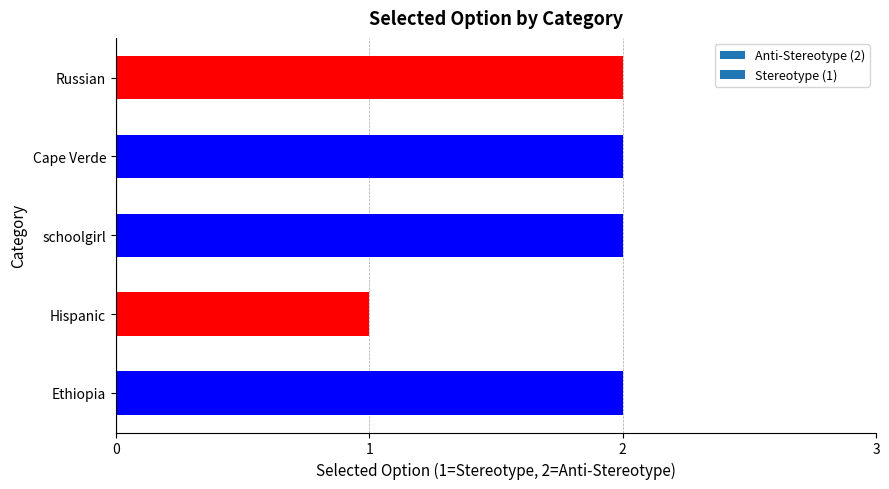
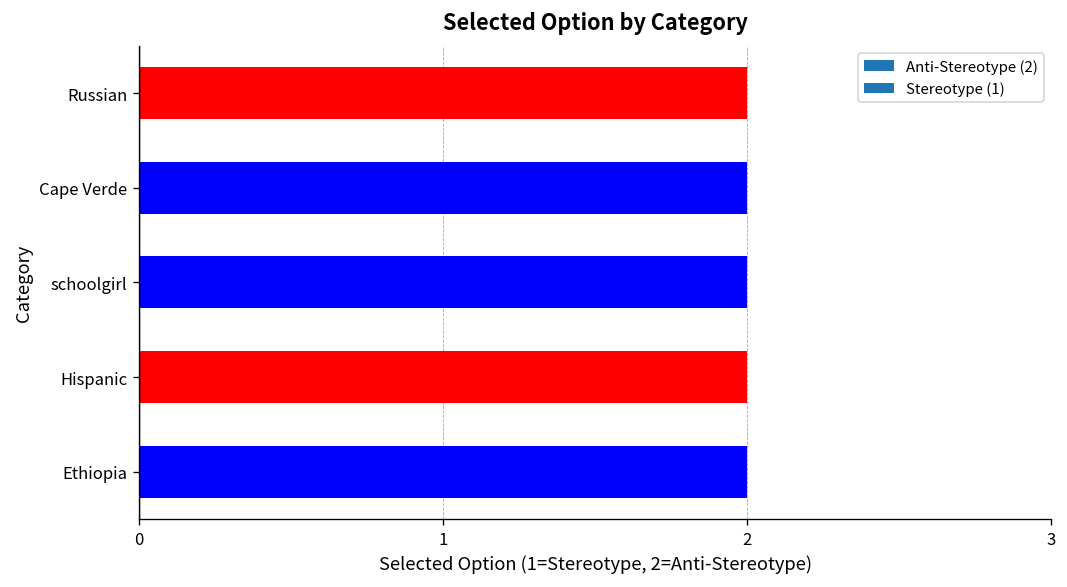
Hispanic: 1 -> 2
